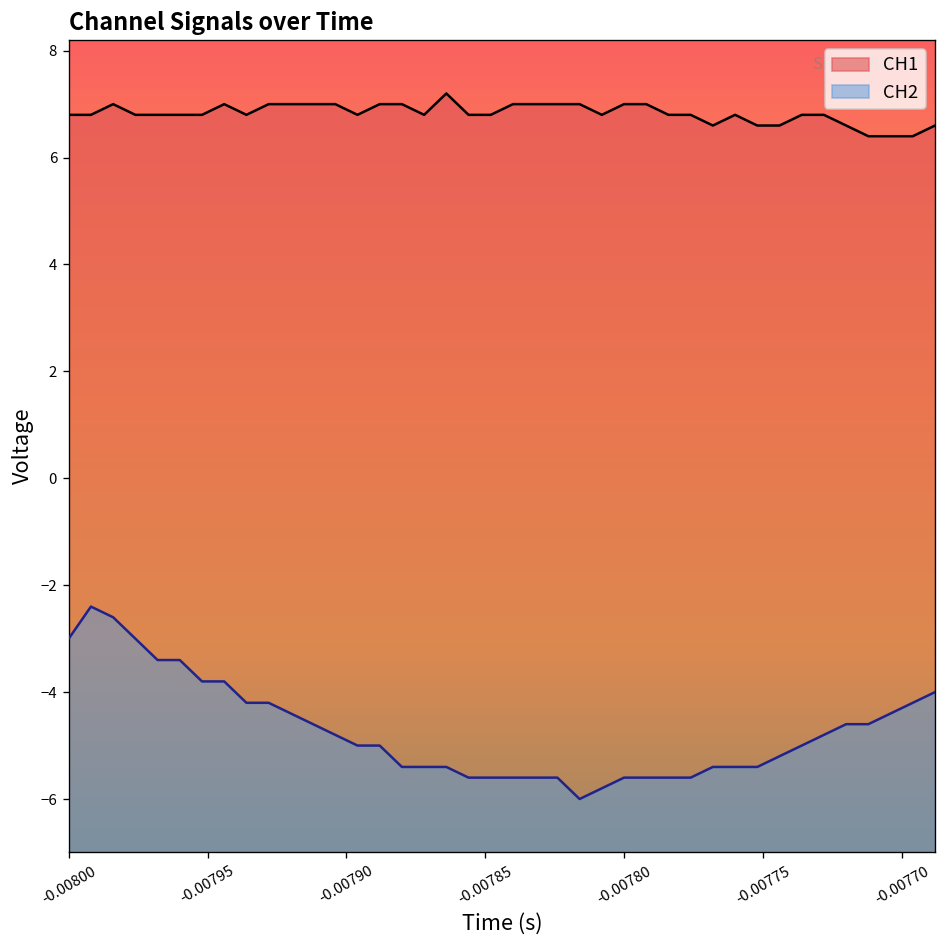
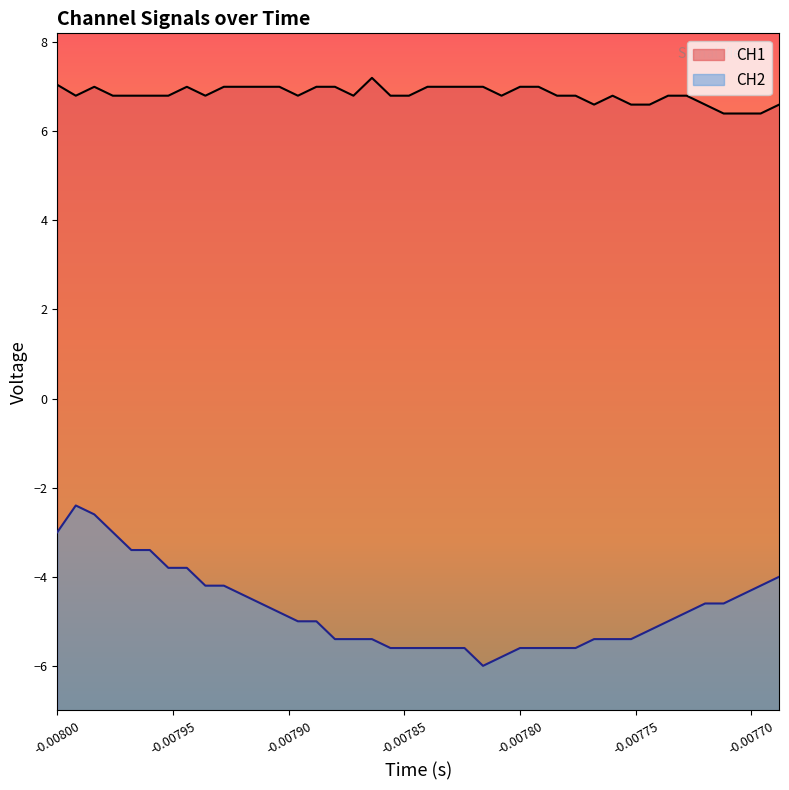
CH1, -0.00800: 6.8 -> 7.0
